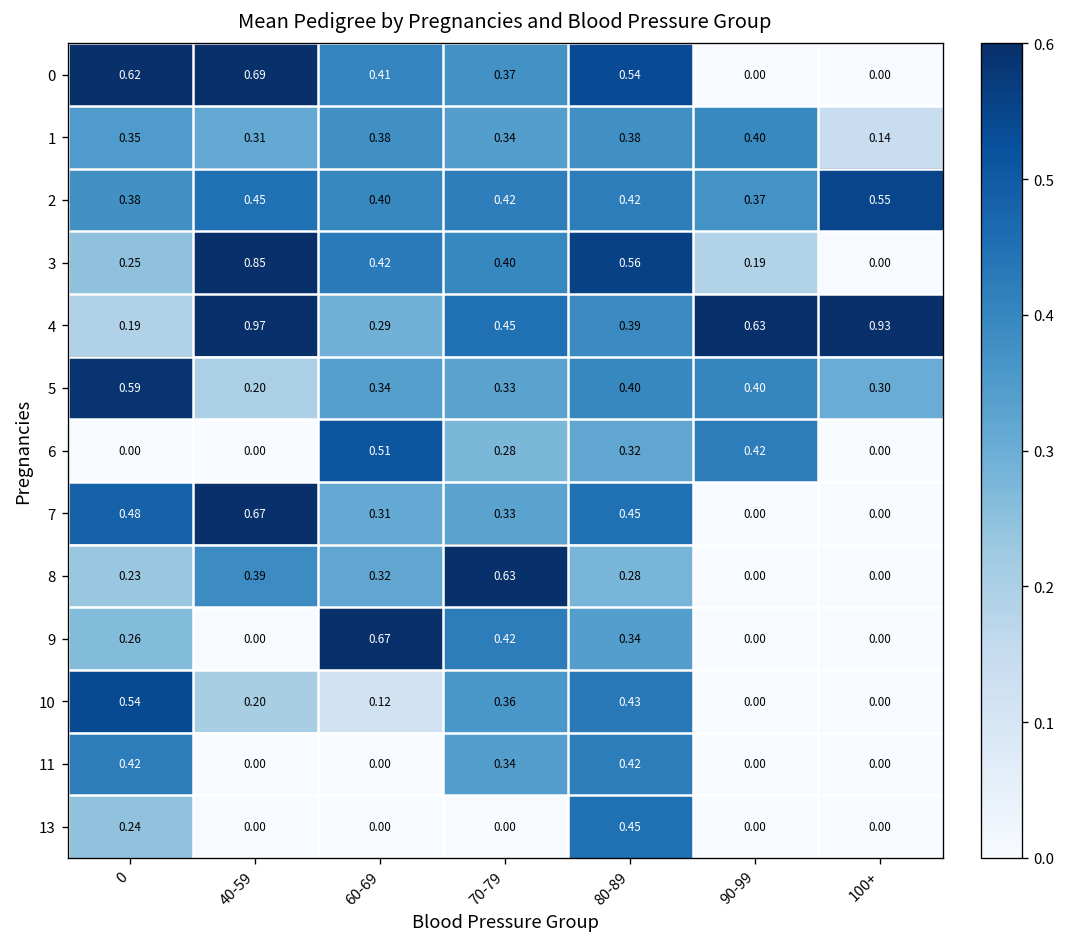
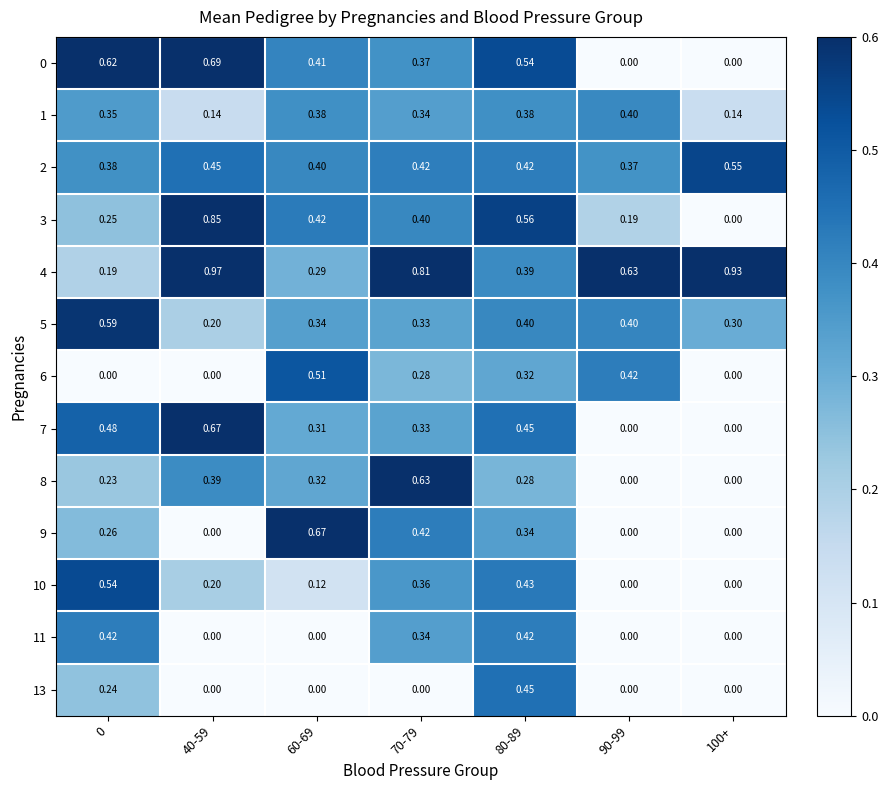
1, 40-59: 0.31 -> 0.14
4, 70-79: 0.45 -> 0.81
